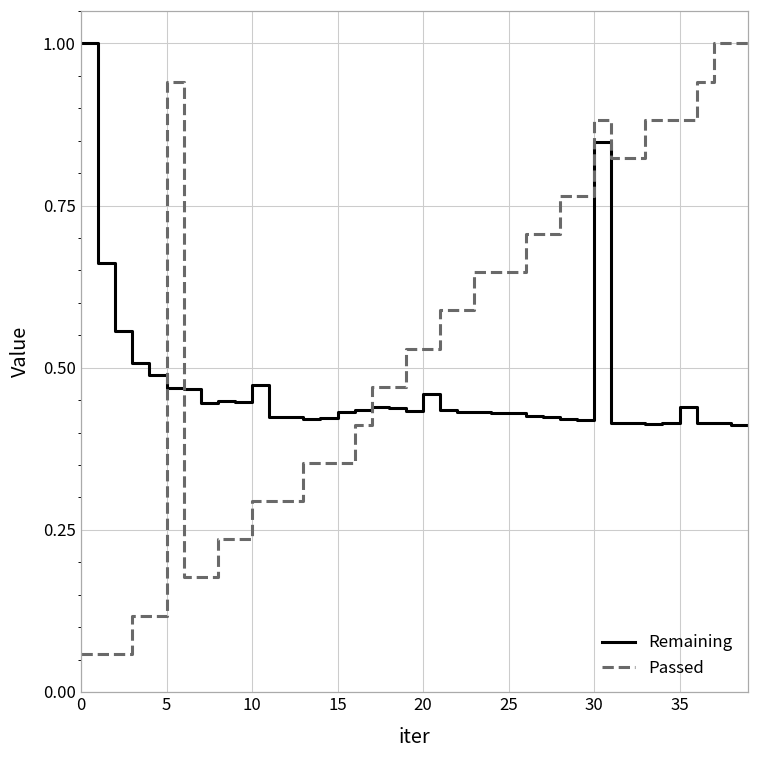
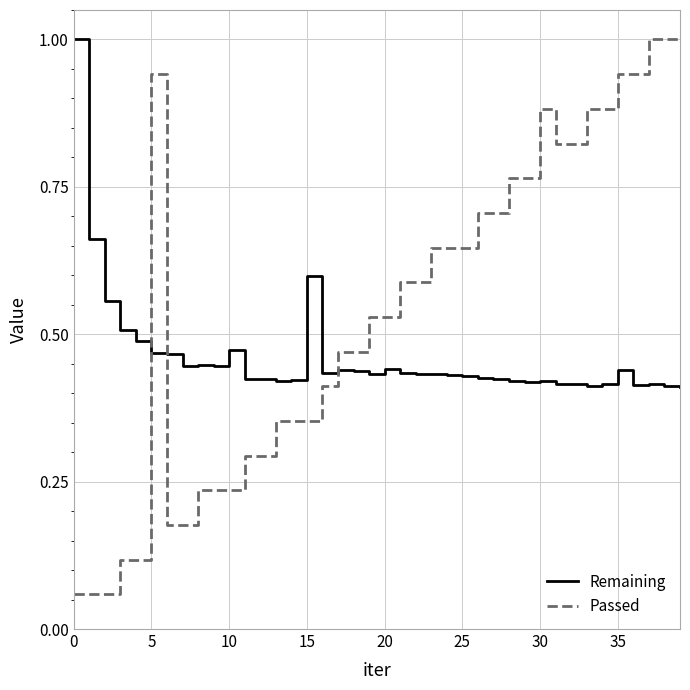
Passed, 10: 0.29 -> 0.24
Remaining, 15: 0.43 -> 0.60
Remaining, 20: 0.46 -> 0.44
Remaining, 30: 0.85 -> 0.42
Passed, 35: 0.88 -> 0.94
